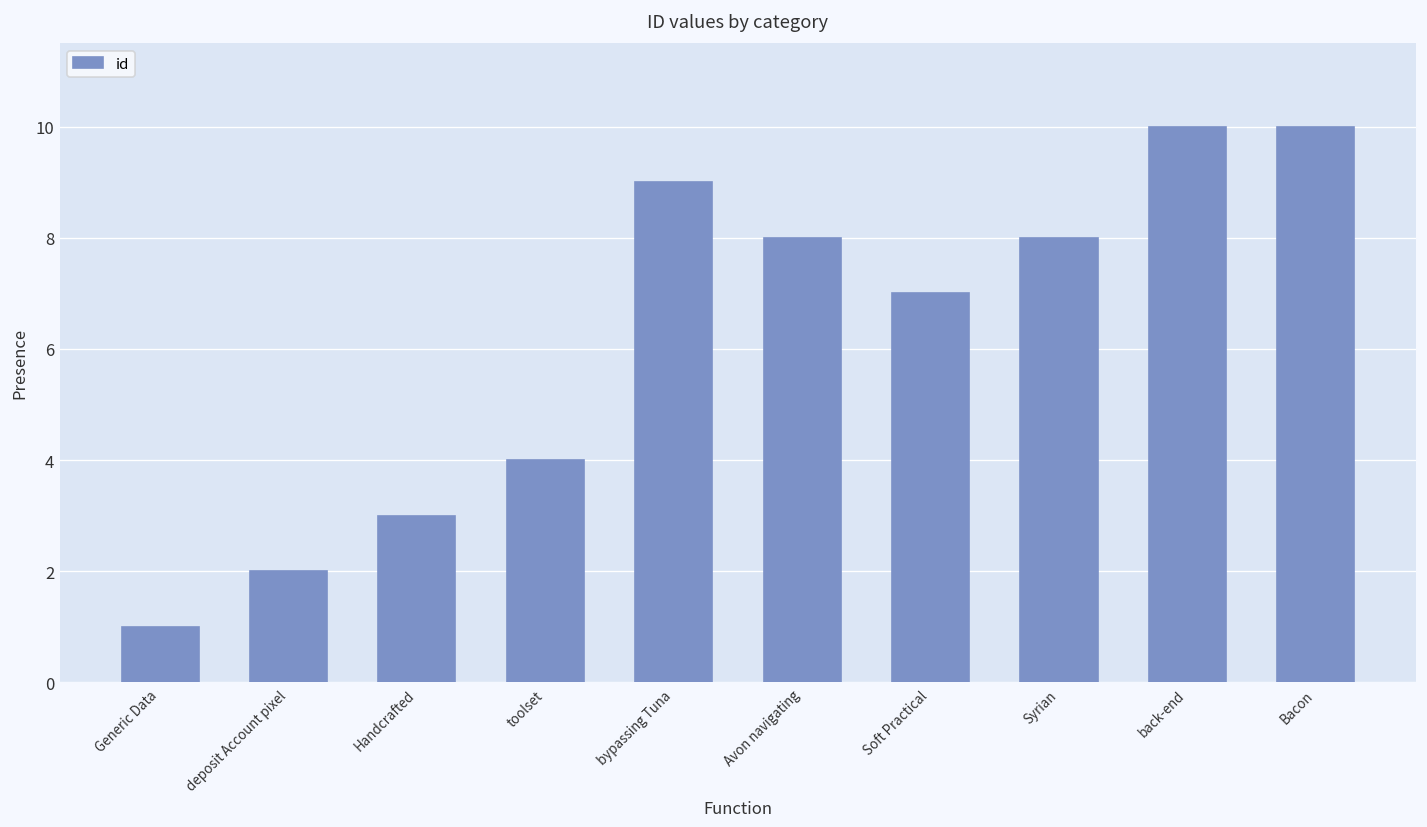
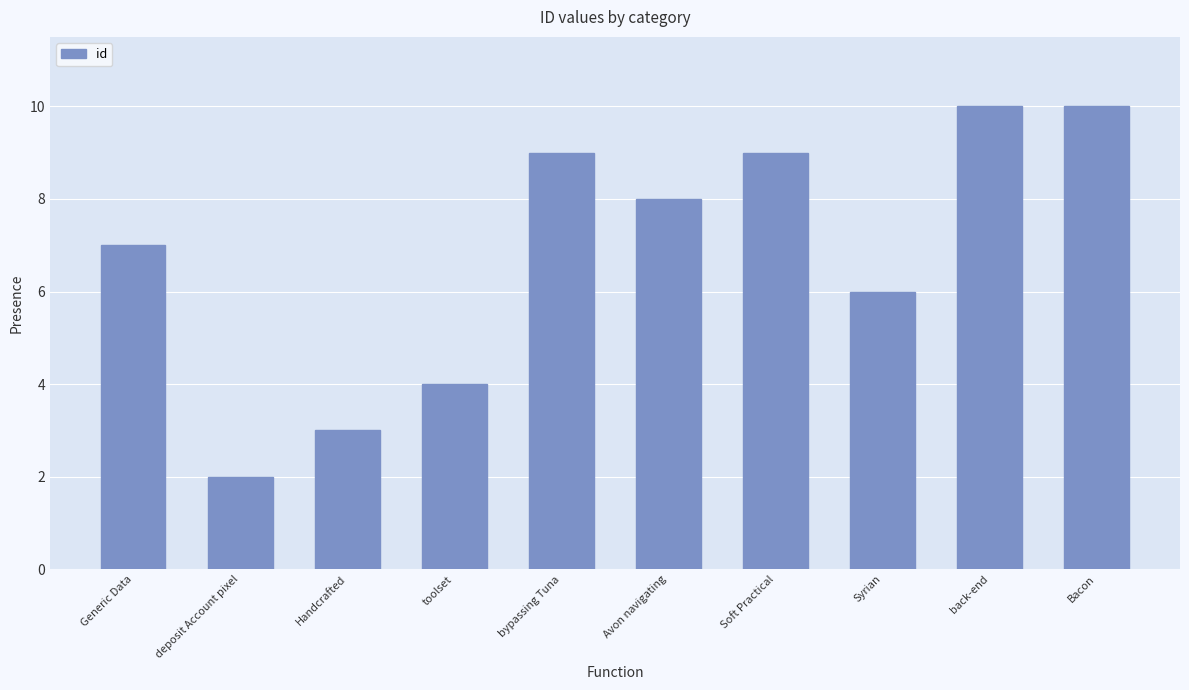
Generic Data: 1 -> 7
Soft Practical: 7 -> 9
Syrian: 8 -> 6
